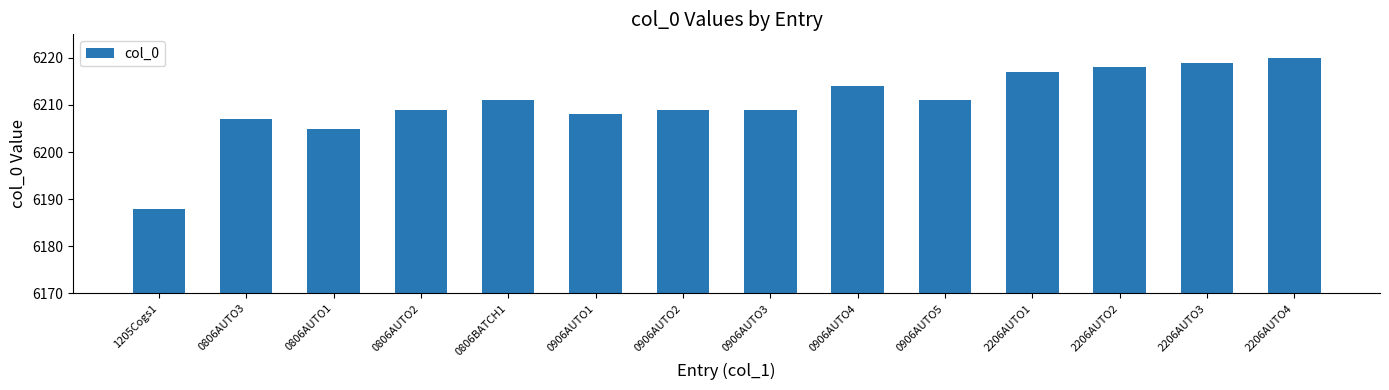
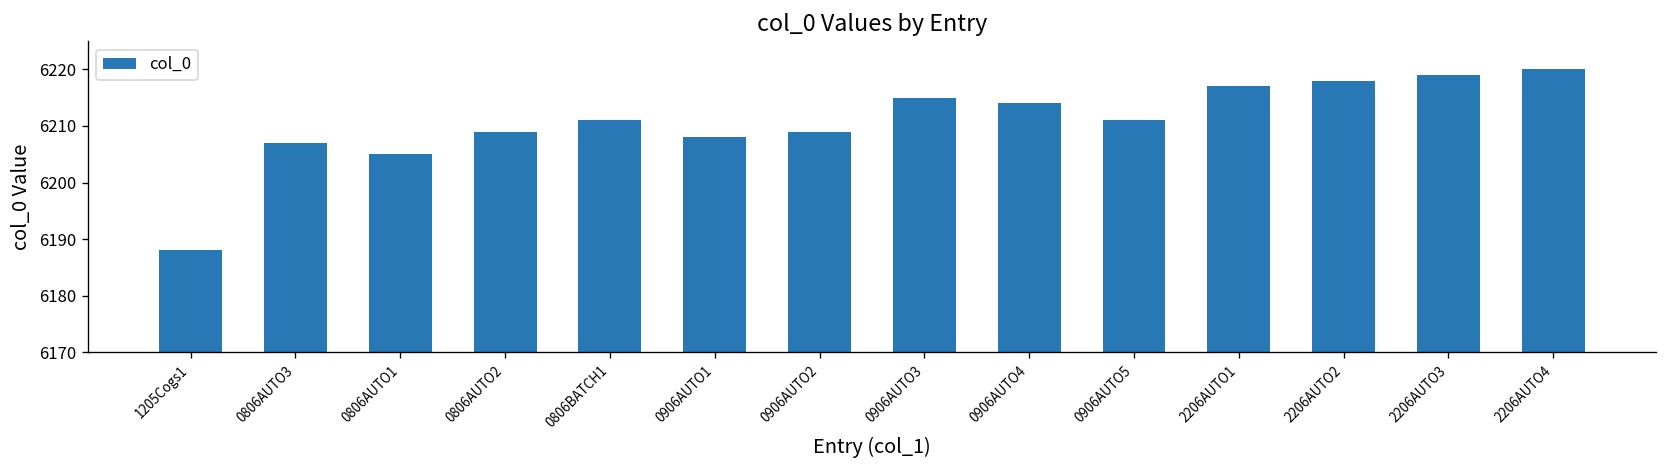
0906AUTO3: 6209 -> 6215
